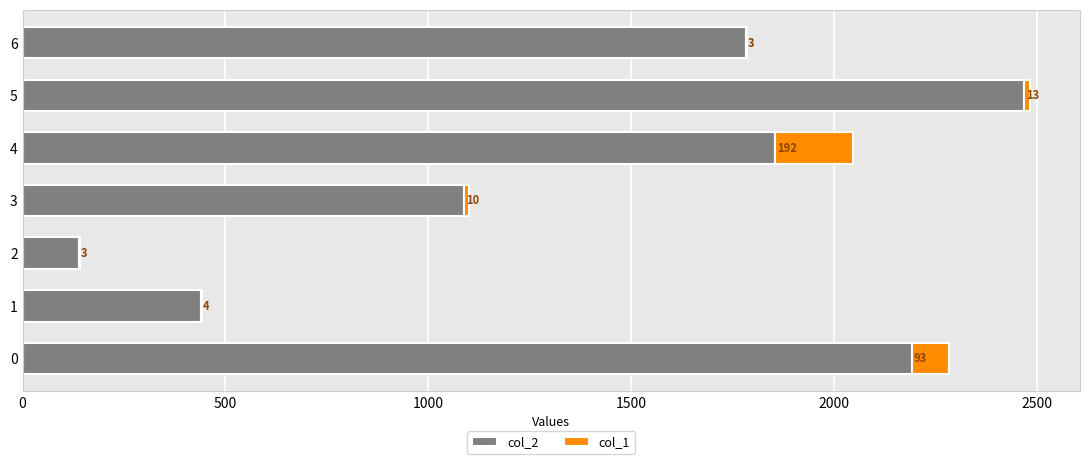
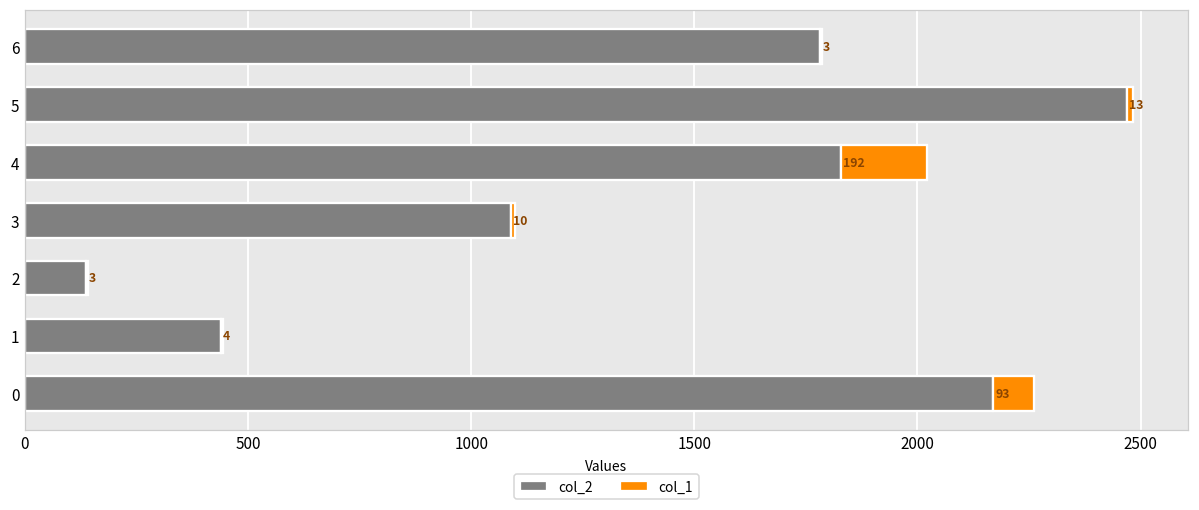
col_2, 4: 1850 -> 1830
col_2, 0: 2190 -> 2170
